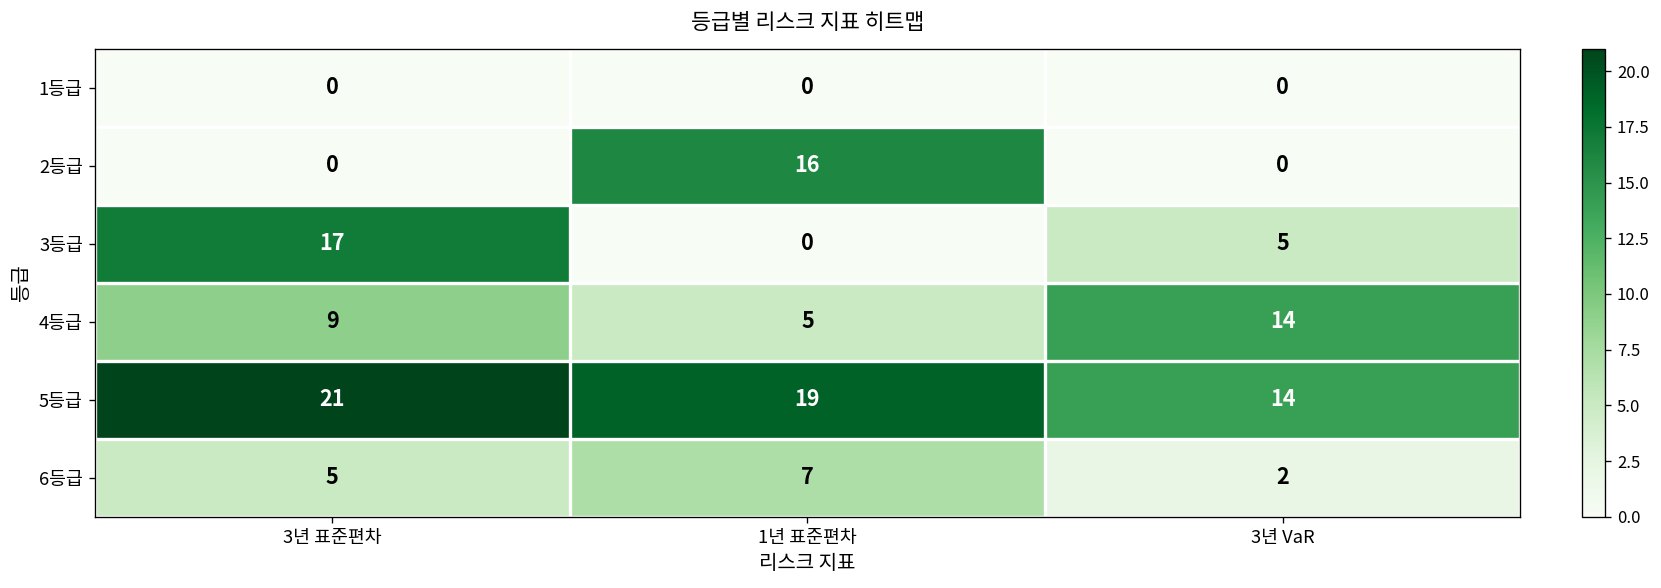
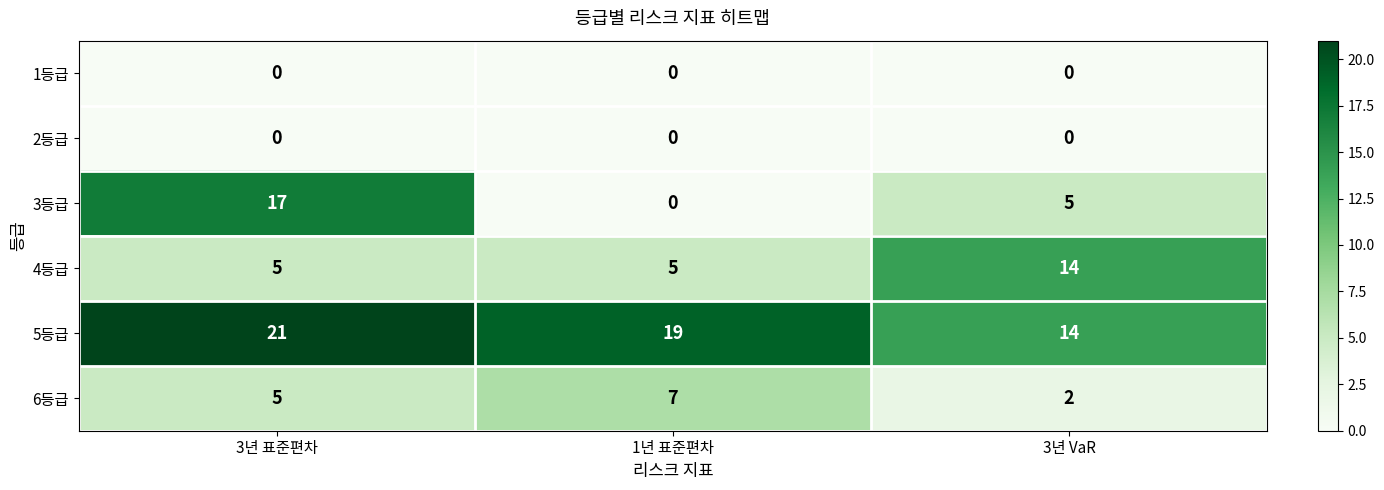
2등급, 1년 표준편차: 16 -> 0
4등급, 3년 표준편차: 9 -> 5
